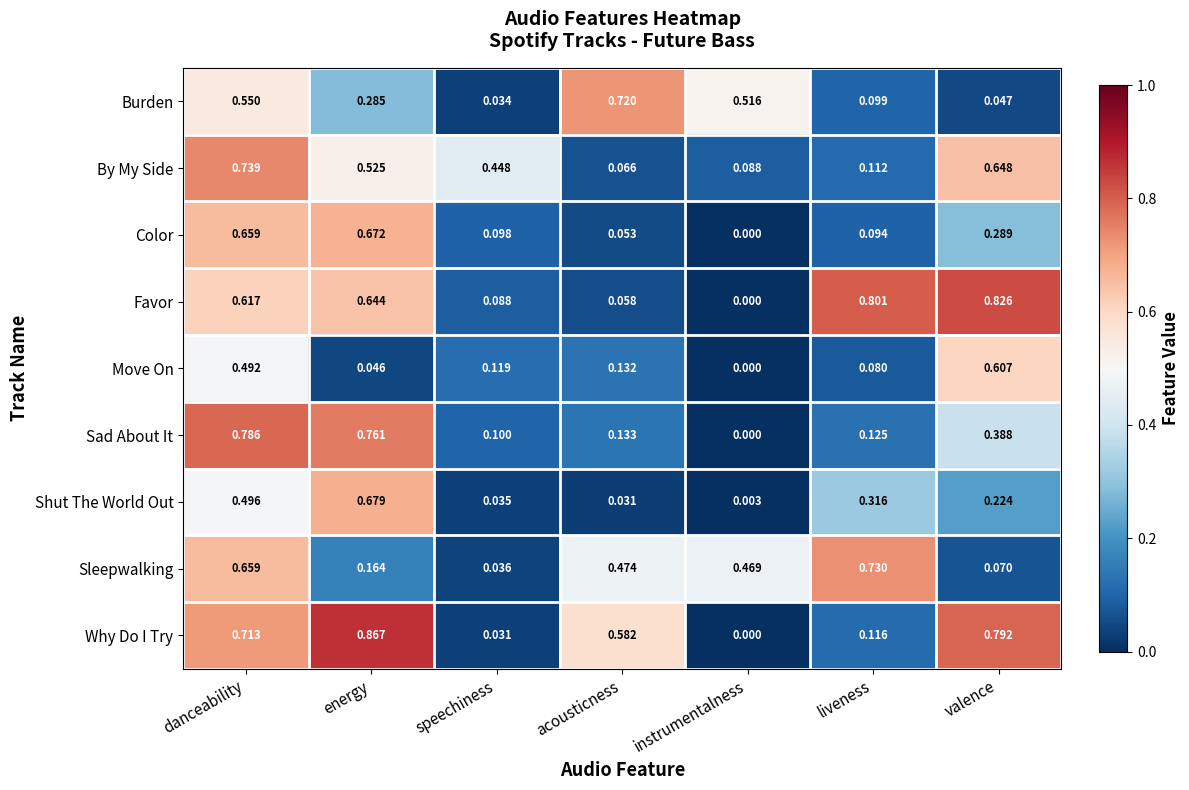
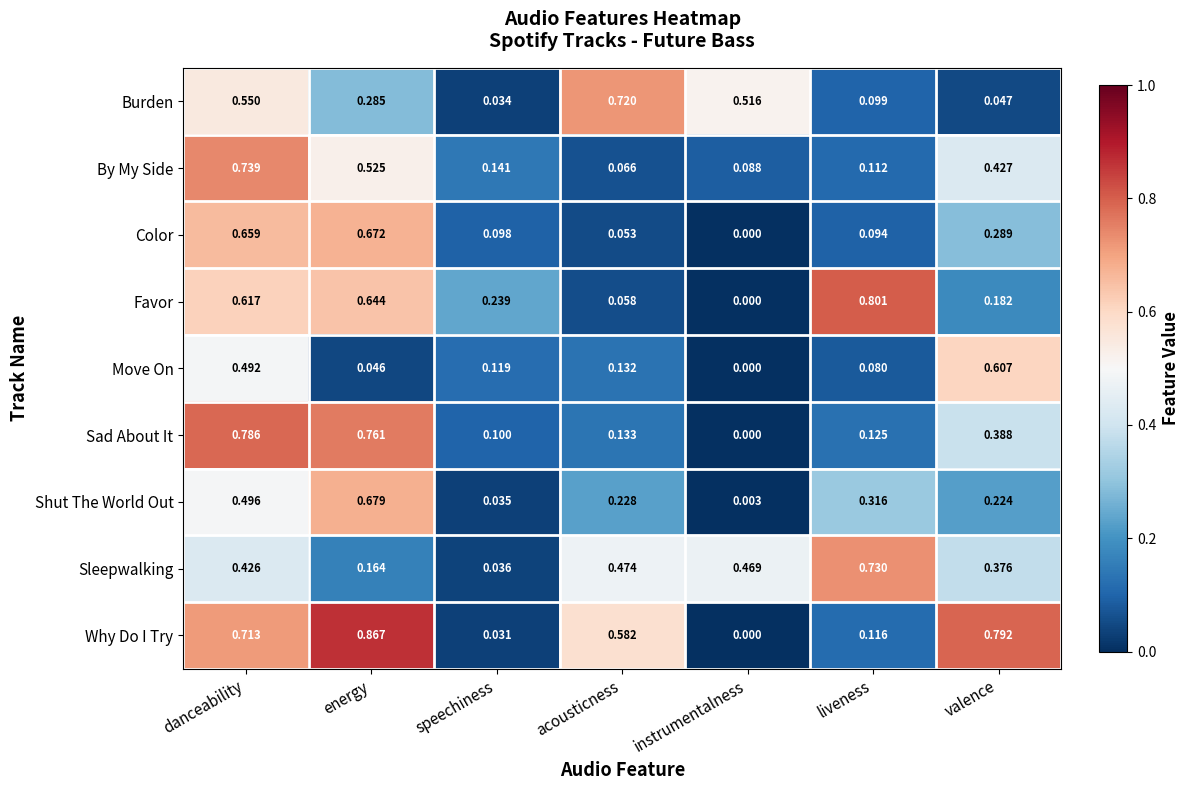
By My Side, speechiness: 0.448 -> 0.141
By My Side, valence: 0.648 -> 0.427
Favor, speechiness: 0.088 -> 0.239
Favor, valence: 0.826 -> 0.182
Shut The World Out, acousticness: 0.031 -> 0.228
Sleepwalking, danceability: 0.659 -> 0.426
Sleepwalking, valence: 0.070 -> 0.376
